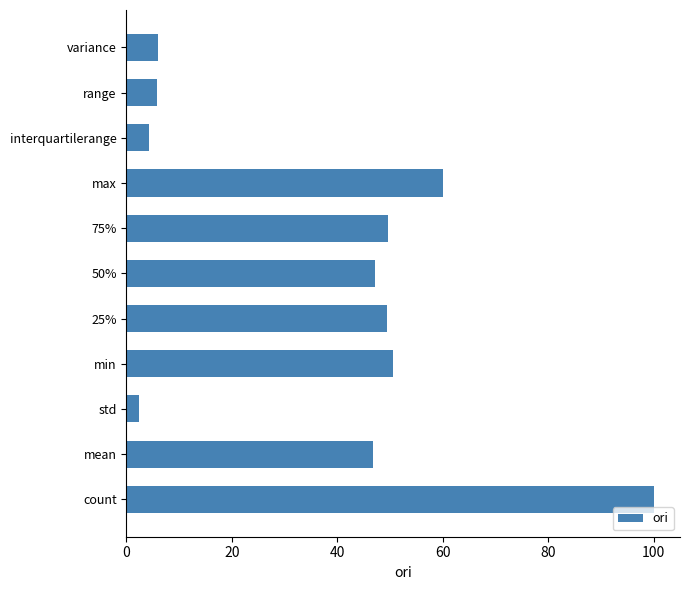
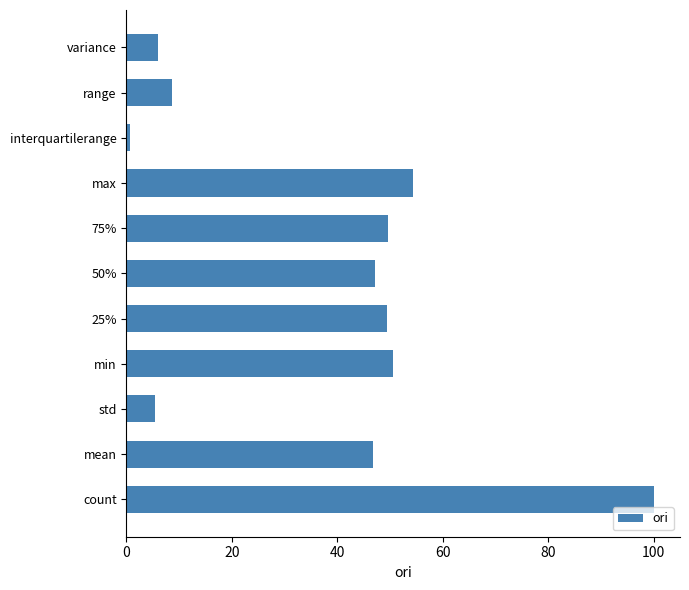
range: 6 -> 9
interquartilerange: 4 -> 1
max: 60 -> 54
std: 2 -> 5
